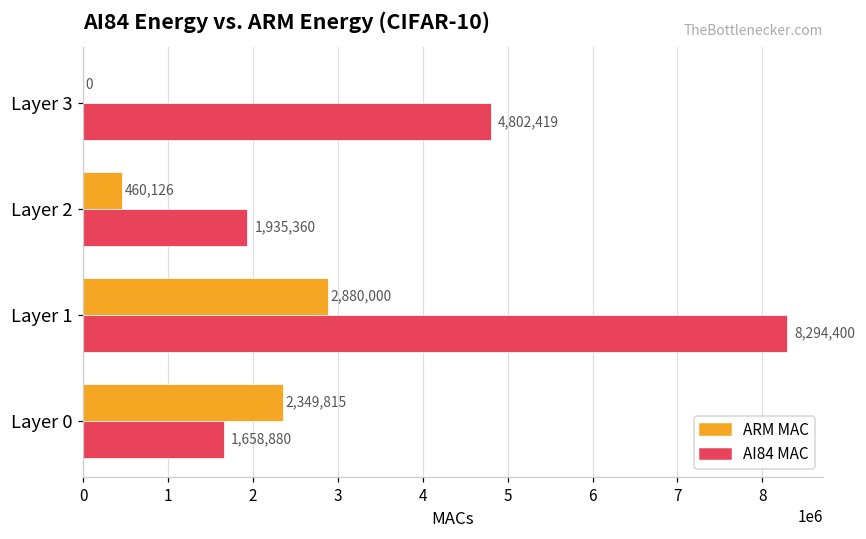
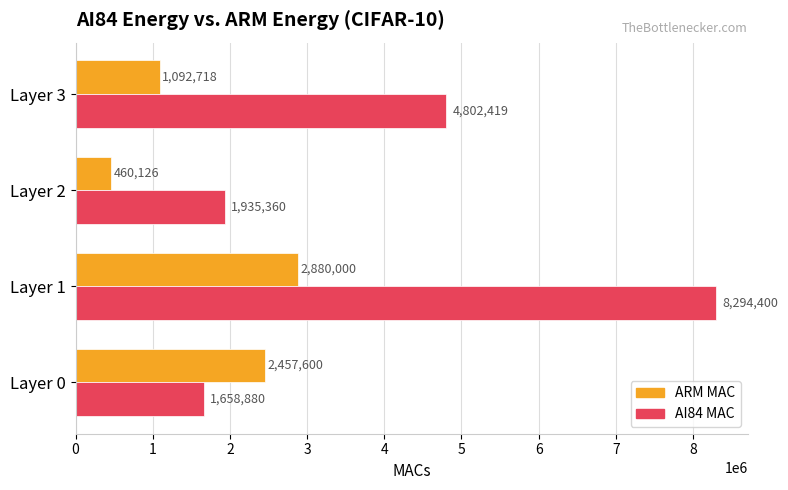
ARM MAC, Layer 3: 0 -> 1,092,718
ARM MAC, Layer 0: 2,349,815 -> 2,457,600
